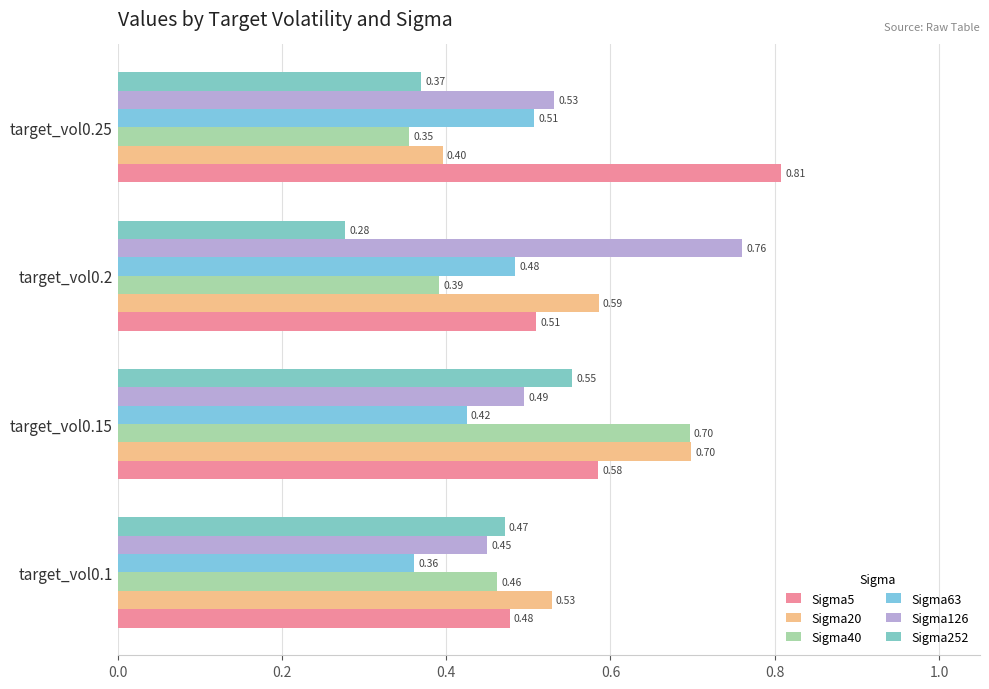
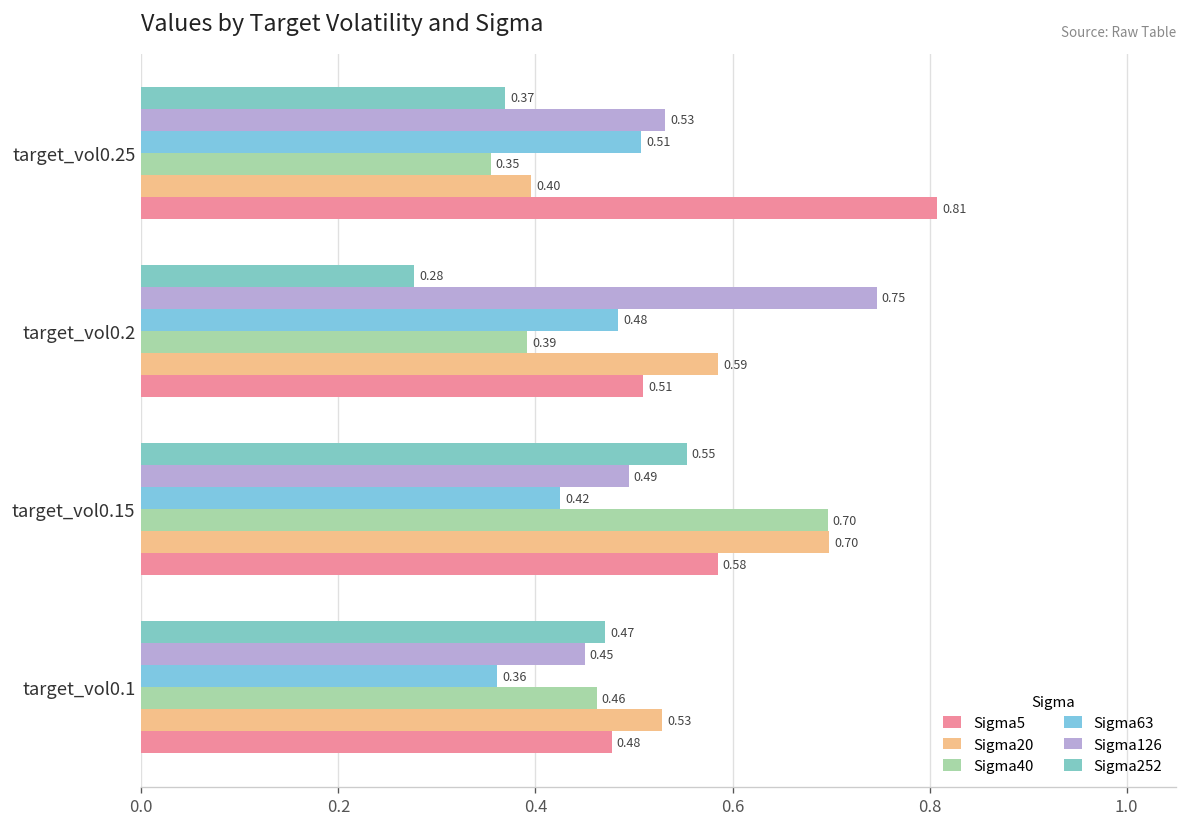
Sigma126, target_vol0.2: 0.76 -> 0.75
